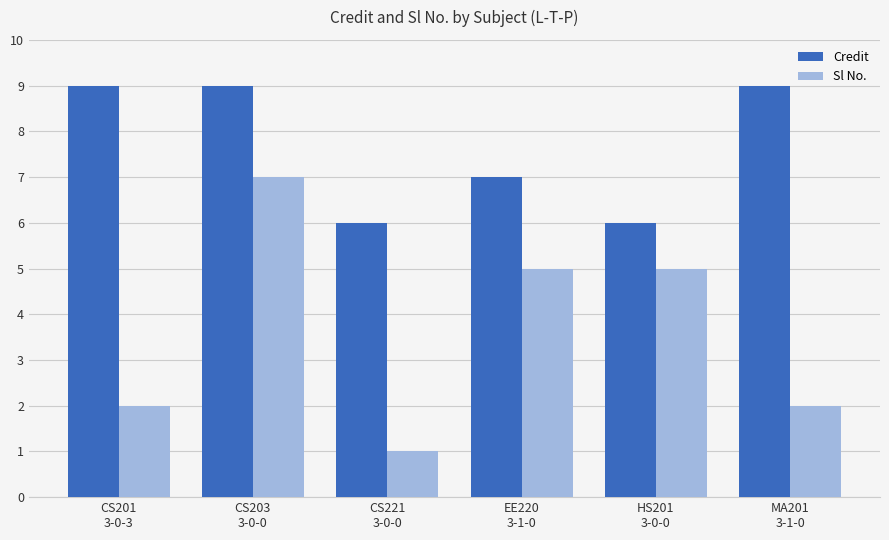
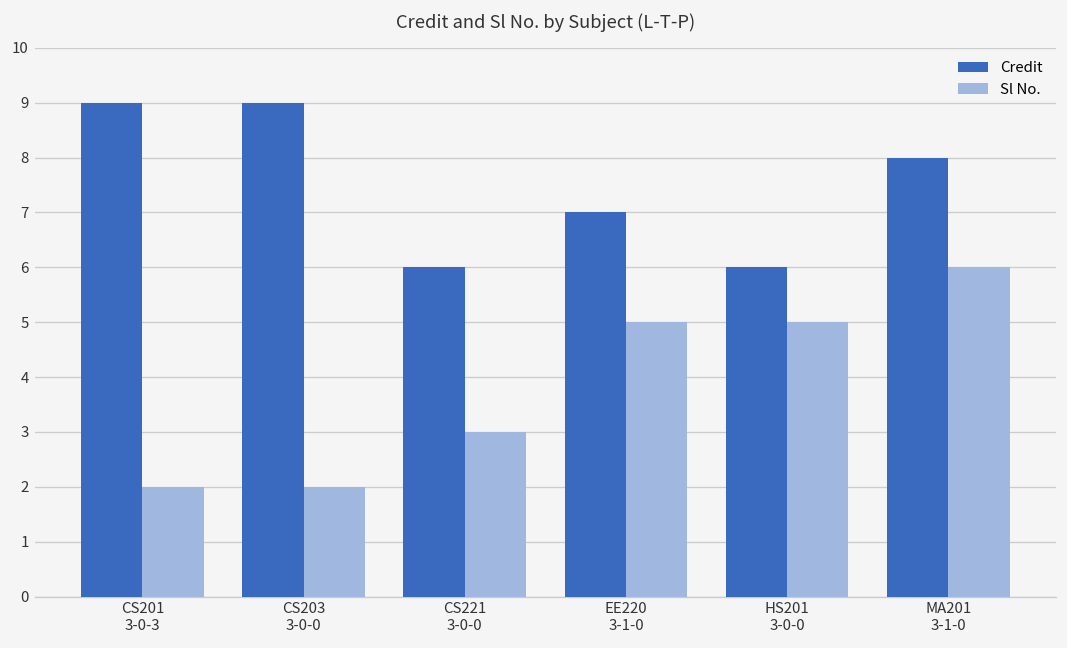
Sl No., CS203 3-0-0: 7 -> 2
Sl No., CS221 3-0-0: 1 -> 3
Credit, MA201 3-1-0: 9 -> 8
Sl No., MA201 3-1-0: 2 -> 6
